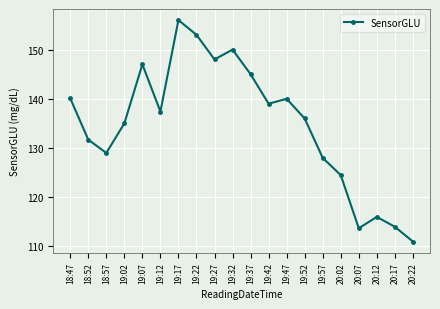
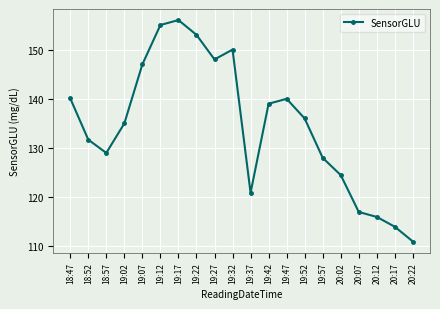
19:12: 137 -> 155
19:37: 145 -> 121
20:07: 114 -> 117
